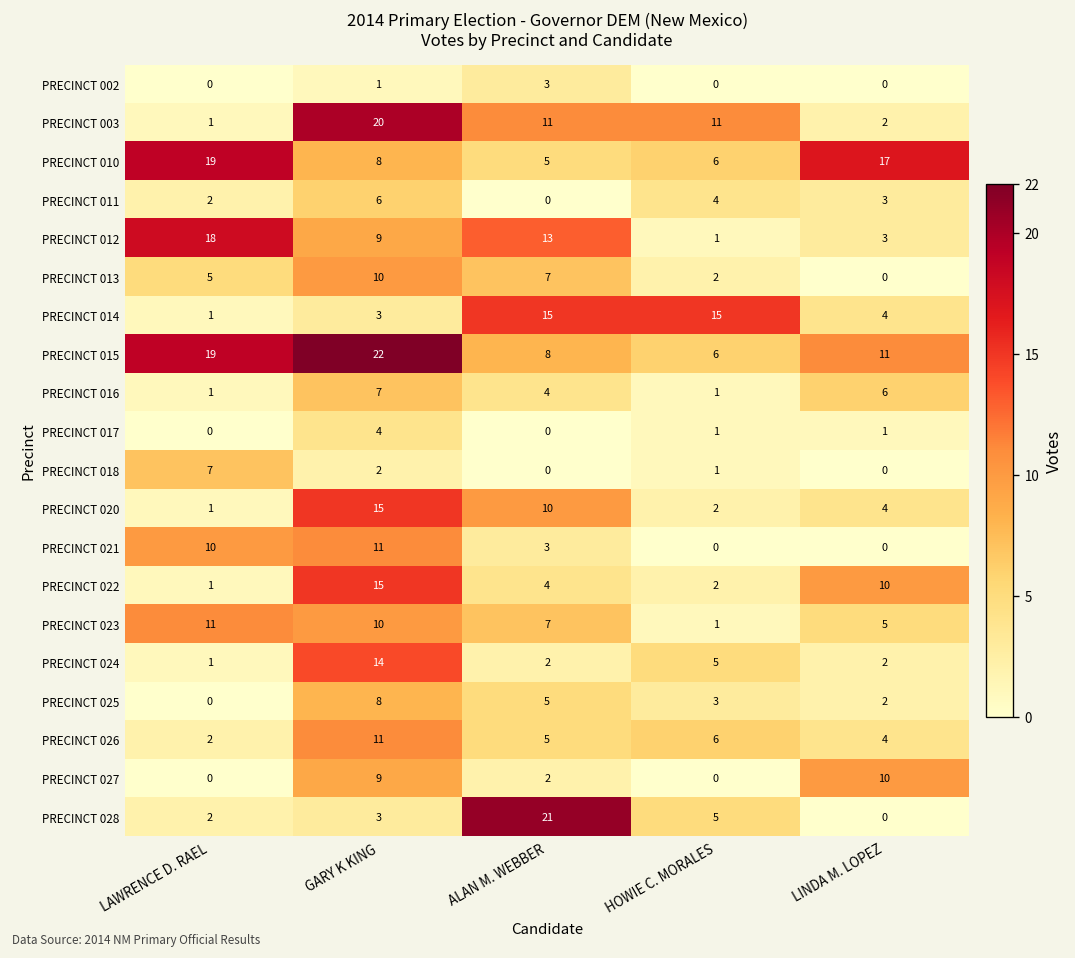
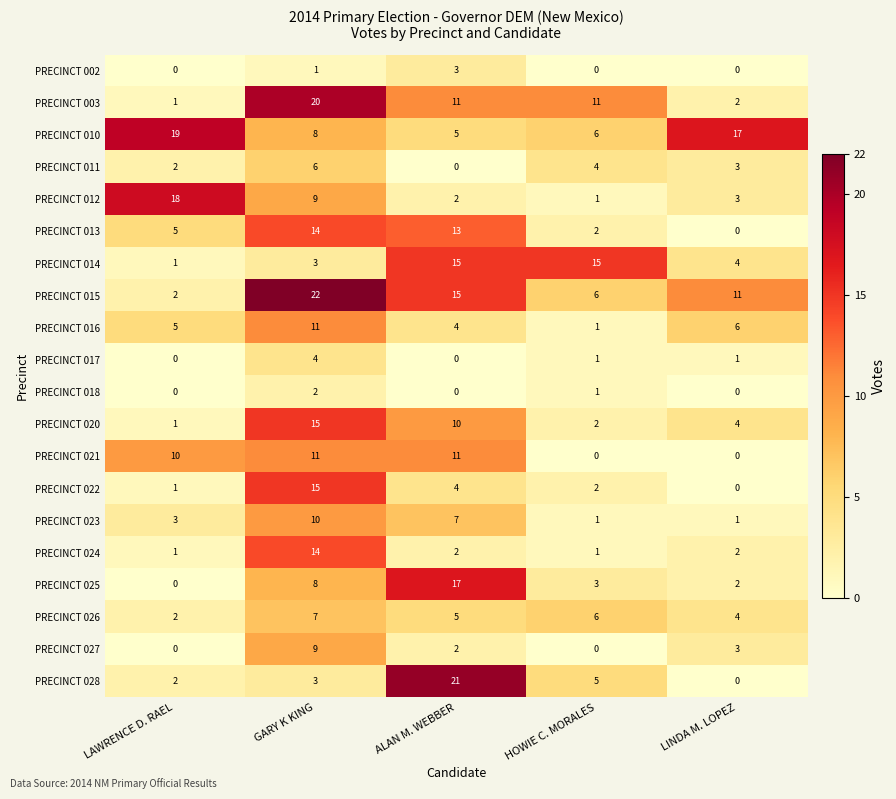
PRECINCT 012, ALAN M. WEBBER: 13 -> 2
PRECINCT 013, GARY K KING: 10 -> 14
PRECINCT 013, ALAN M. WEBBER: 7 -> 13
PRECINCT 015, LAWRENCE D. RAEL: 19 -> 2
PRECINCT 015, ALAN M. WEBBER: 8 -> 15
PRECINCT 016, LAWRENCE D. RAEL: 1 -> 5
PRECINCT 016, GARY K KING: 7 -> 11
PRECINCT 018, LAWRENCE D. RAEL: 7 -> 0
PRECINCT 021, ALAN M. WEBBER: 3 -> 11
PRECINCT 022, LINDA M. LOPEZ: 10 -> 0
PRECINCT 023, LAWRENCE D. RAEL: 11 -> 3
PRECINCT 023, LINDA M. LOPEZ: 5 -> 1
PRECINCT 024, HOWIE C. MORALES: 5 -> 1
PRECINCT 025, ALAN M. WEBBER: 5 -> 17
PRECINCT 026, GARY K KING: 11 -> 7
PRECINCT 027, LINDA M. LOPEZ: 10 -> 3
